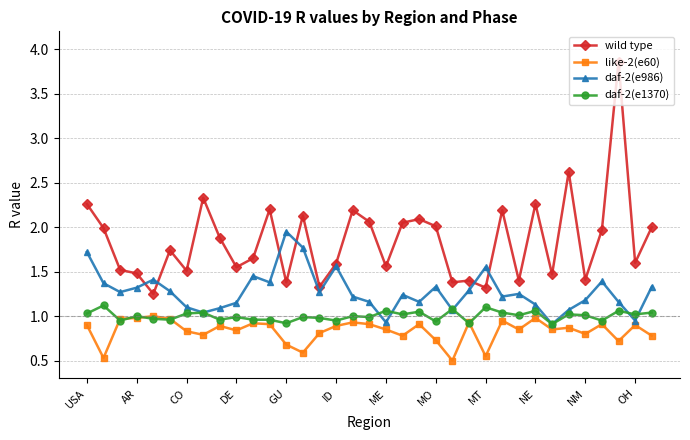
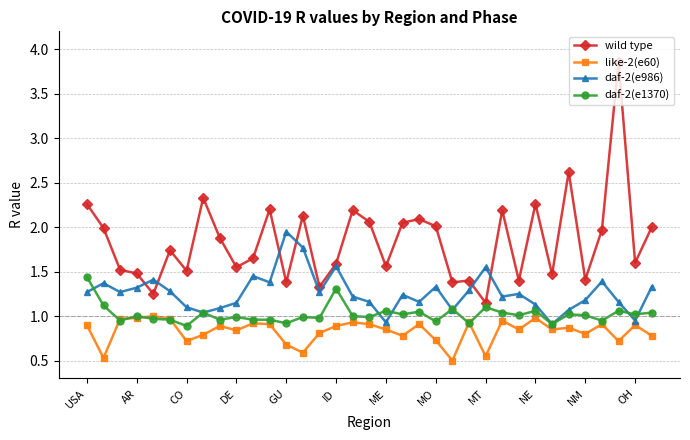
daf-2(e986), USA: 1.7 -> 1.3
daf-2(e1370), USA: 1.0 -> 1.4
like-2(e60), CO: 0.8 -> 0.7
daf-2(e1370), CO: 1.0 -> 0.9
daf-2(e1370), ID: 1.0 -> 1.3
wild type, MT: 1.3 -> 1.2
